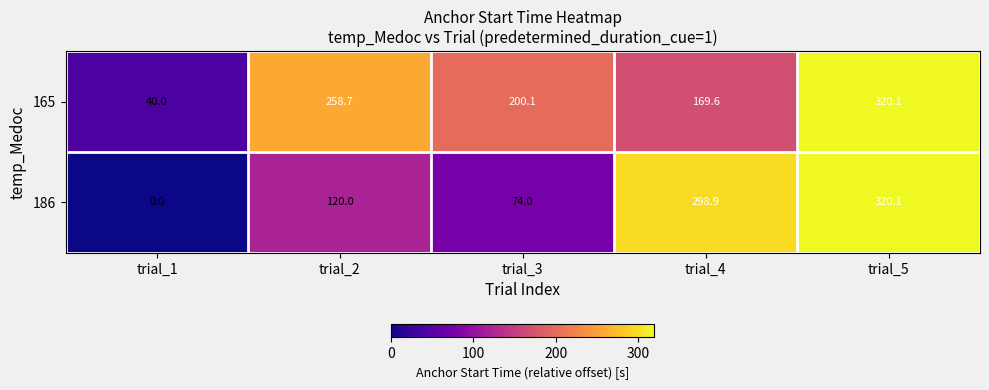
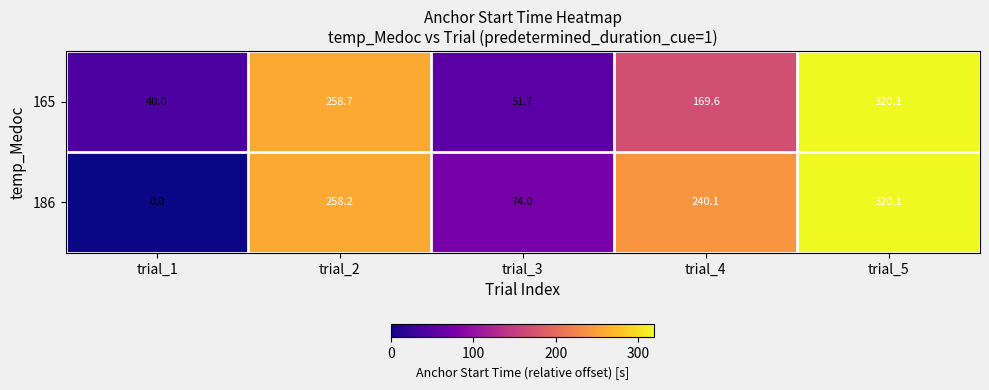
165, trial_3: 200.1 -> 51.7
186, trial_2: 120.0 -> 258.2
186, trial_4: 298.9 -> 240.1
